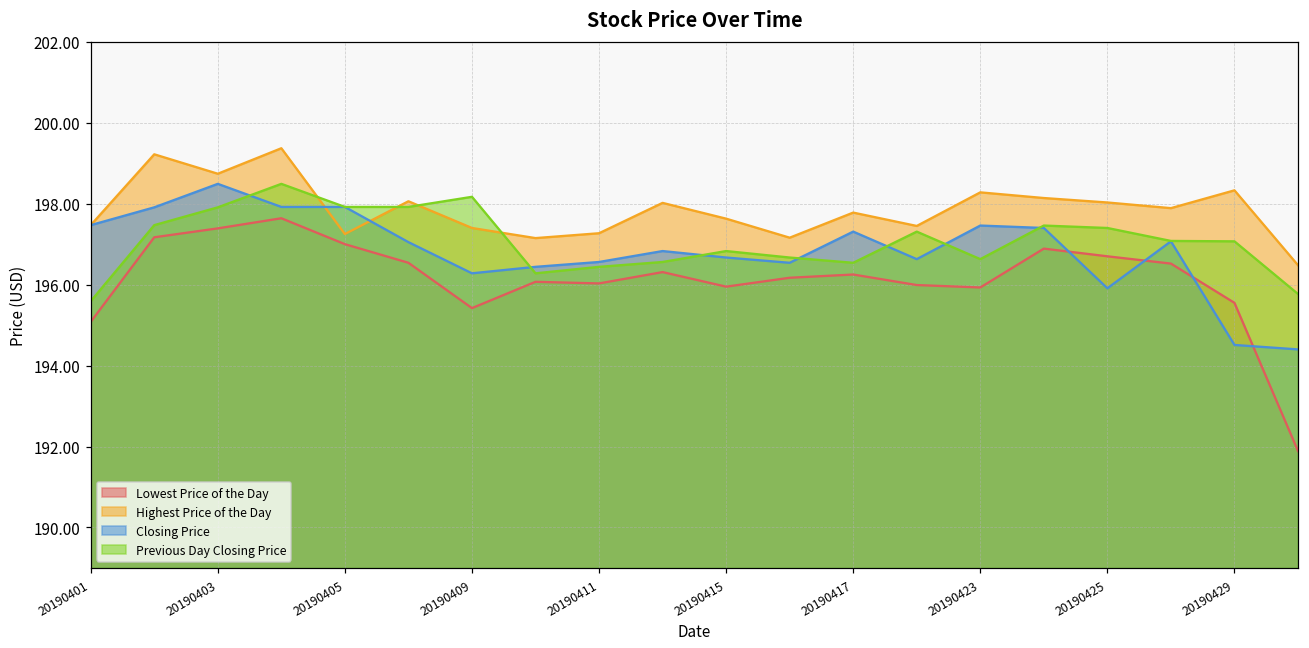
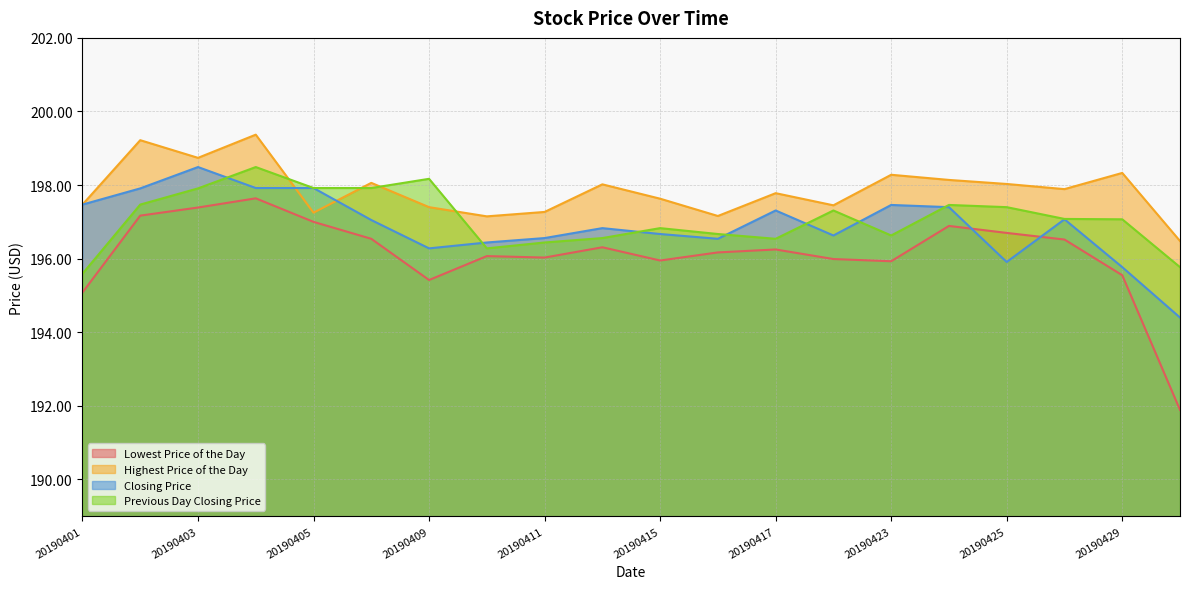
Closing Price, 20190429: 194.5 -> 195.8
